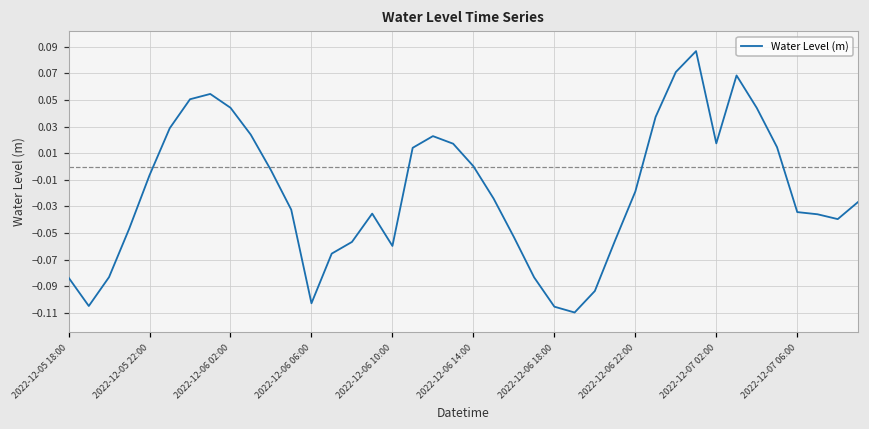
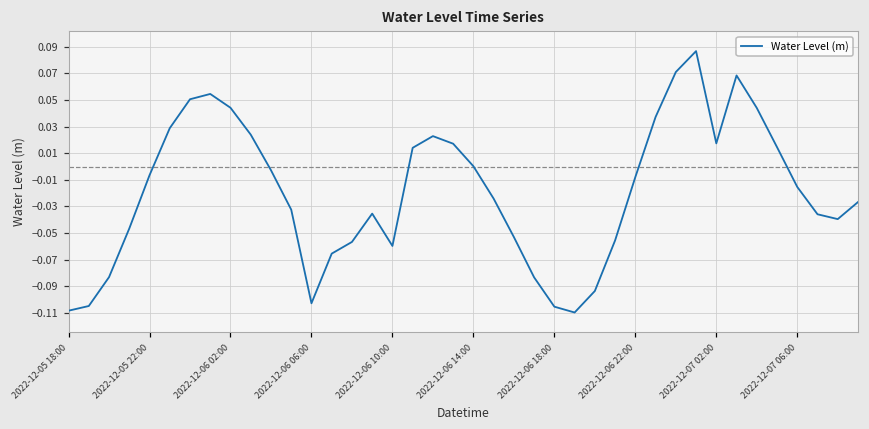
2022-12-05 18:00: -0.084 -> -0.108
2022-12-06 22:00: -0.019 -> -0.008
2022-12-07 06:00: -0.034 -> -0.015
